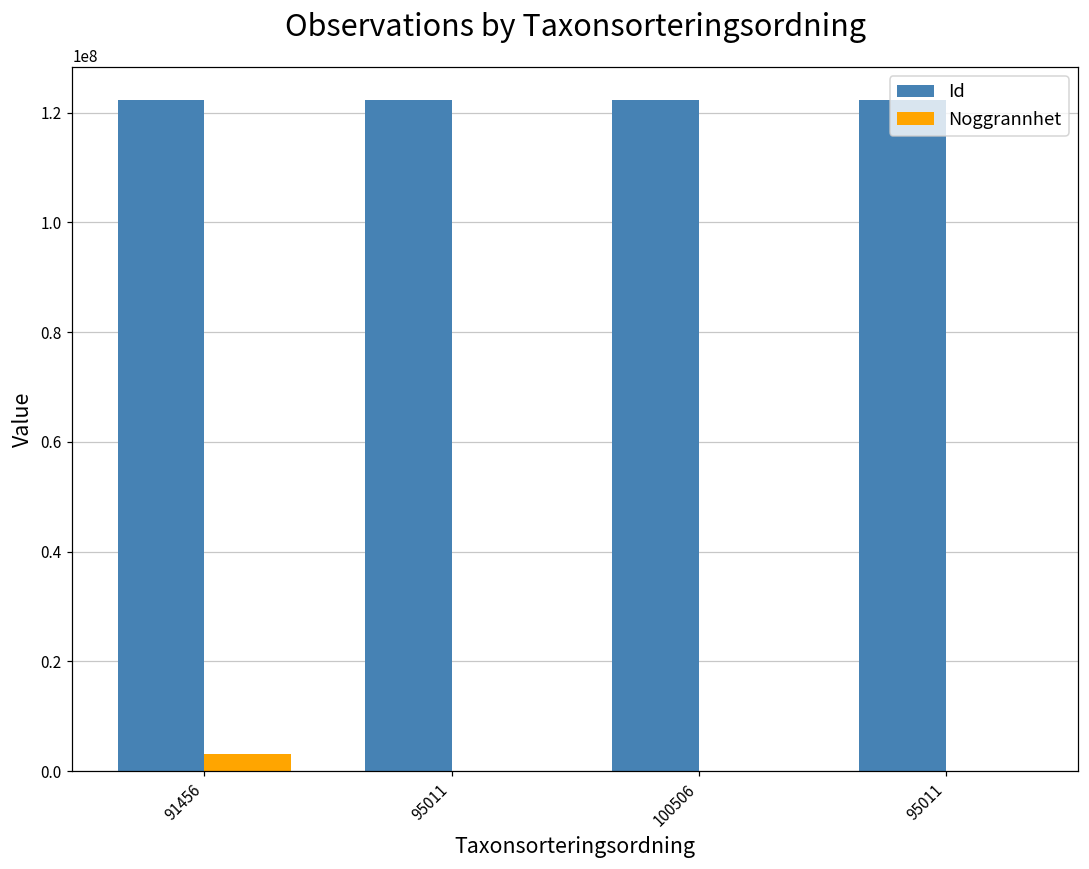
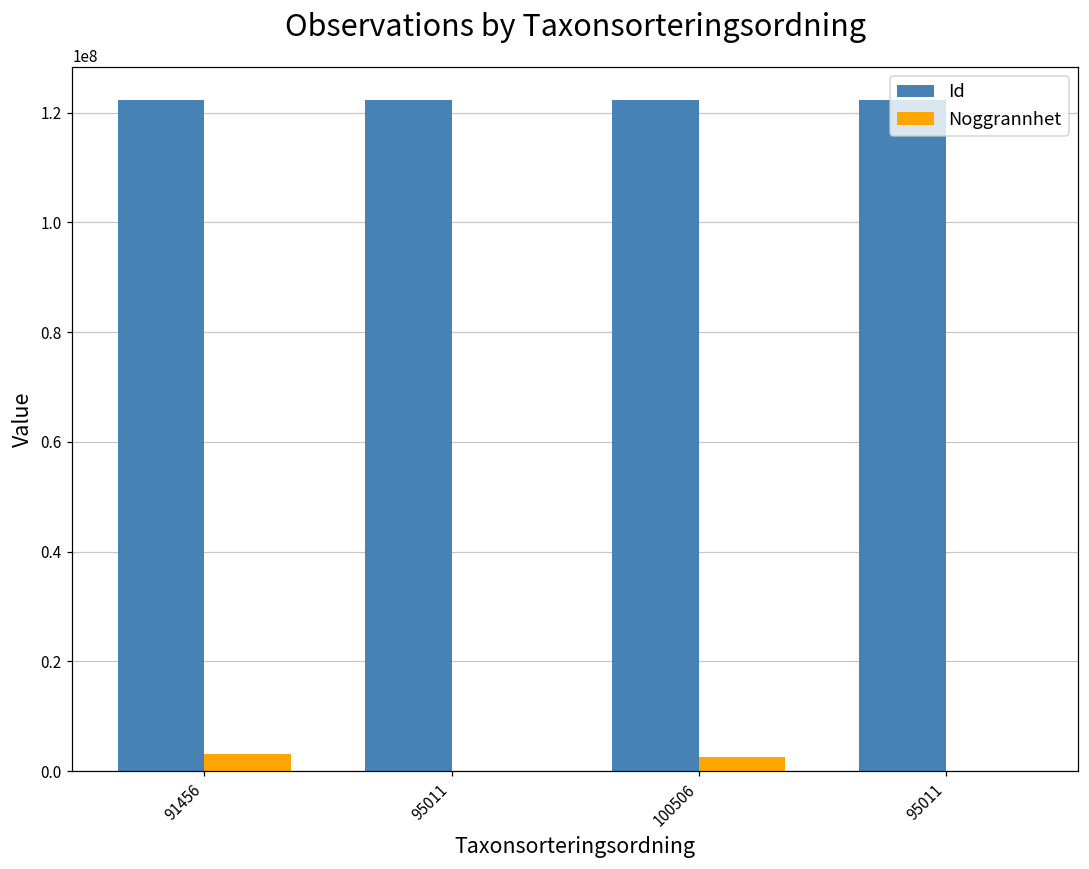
Noggrannhet, 100506: 0 -> 2000000
